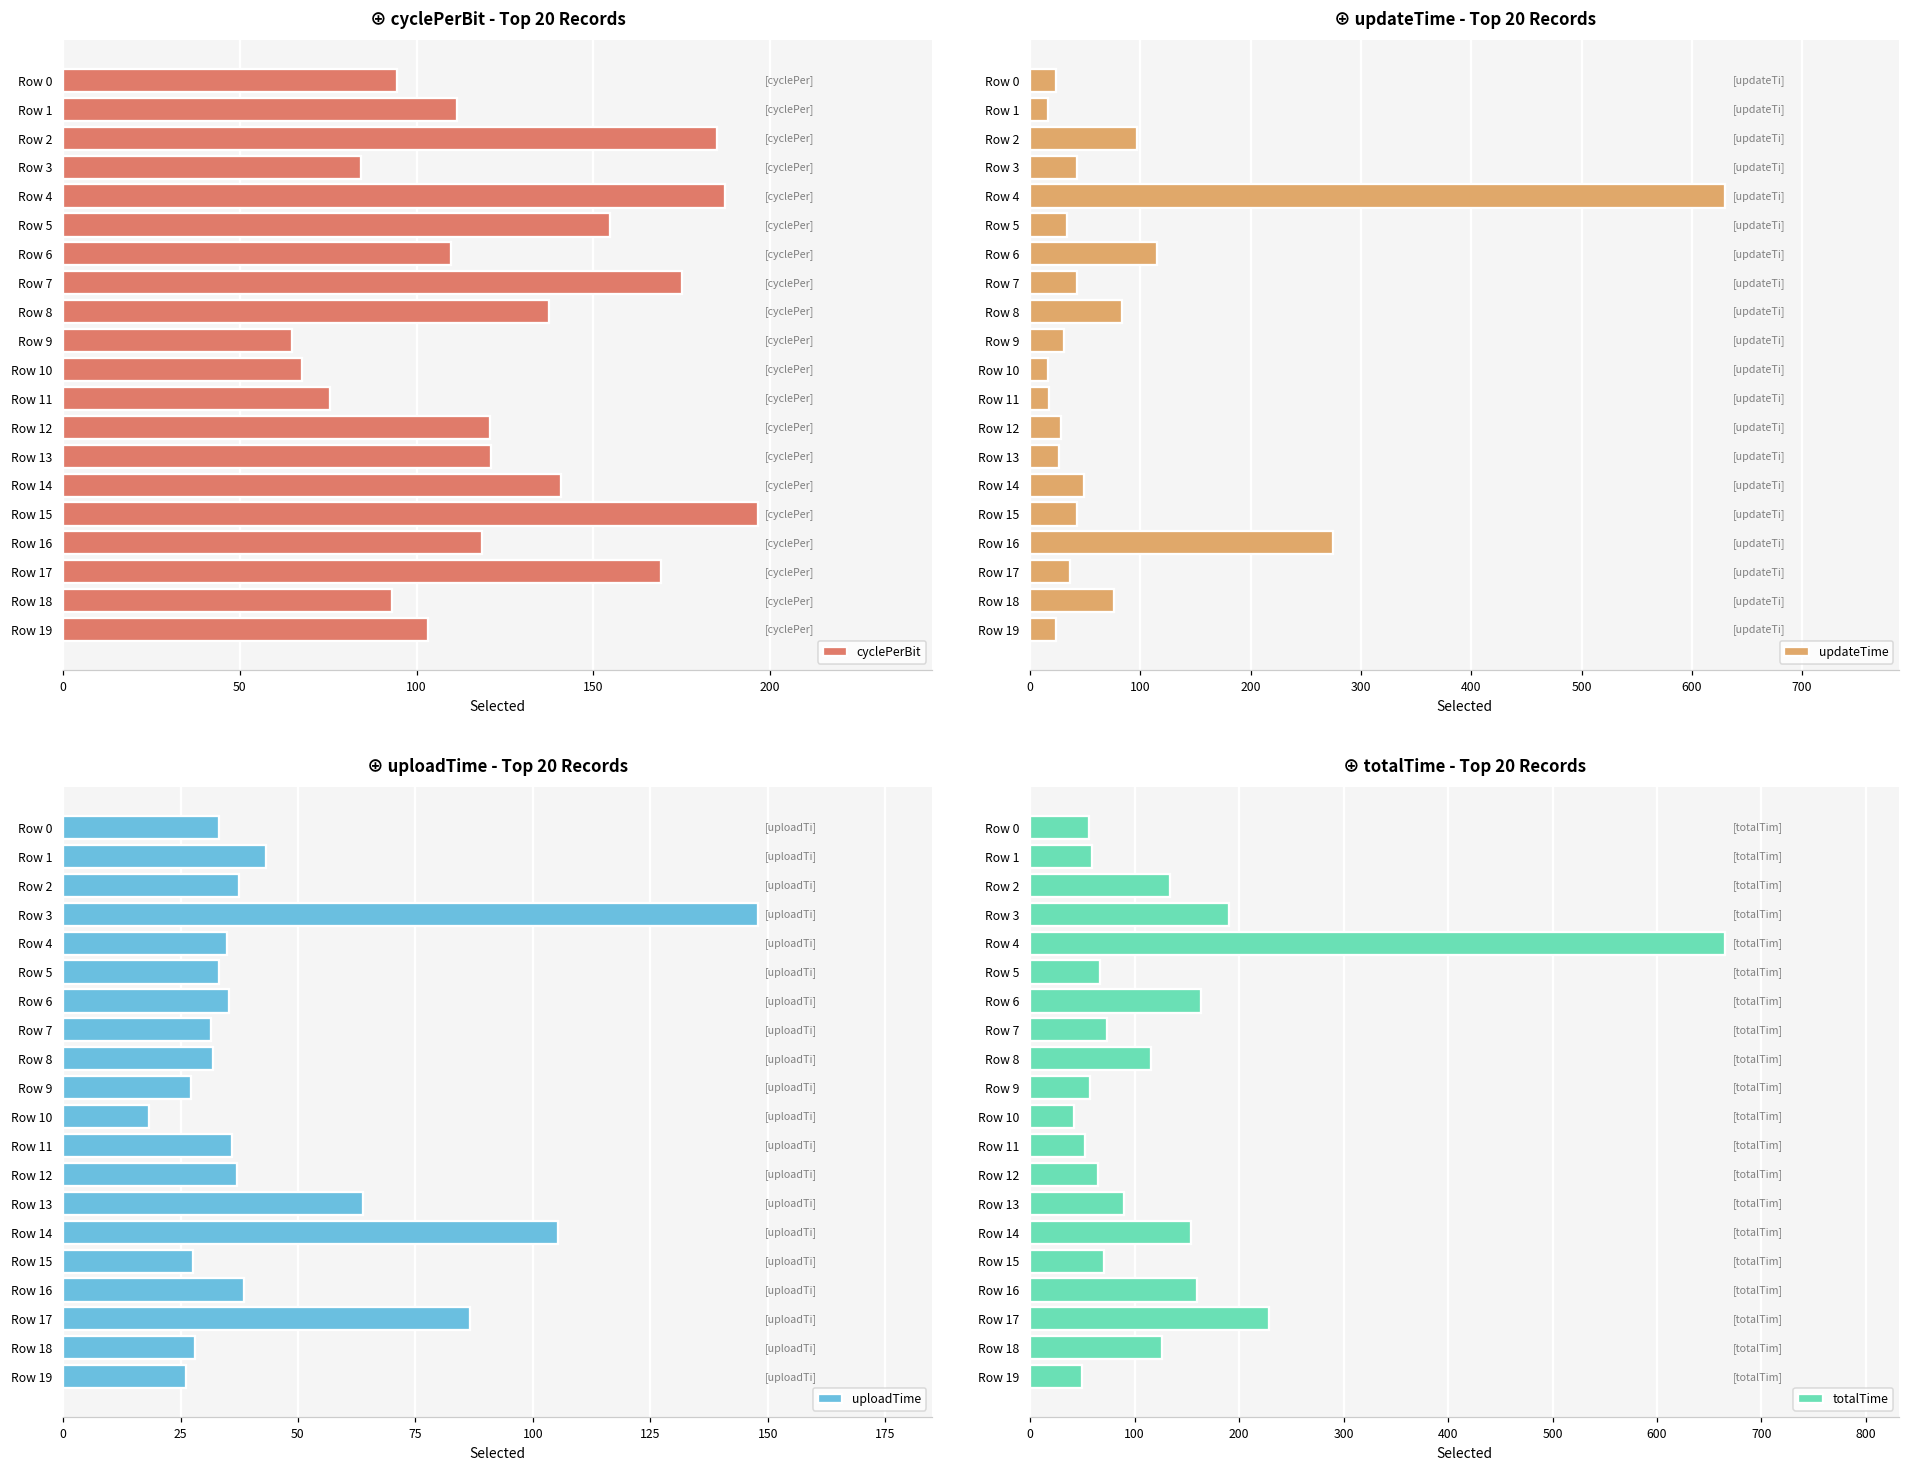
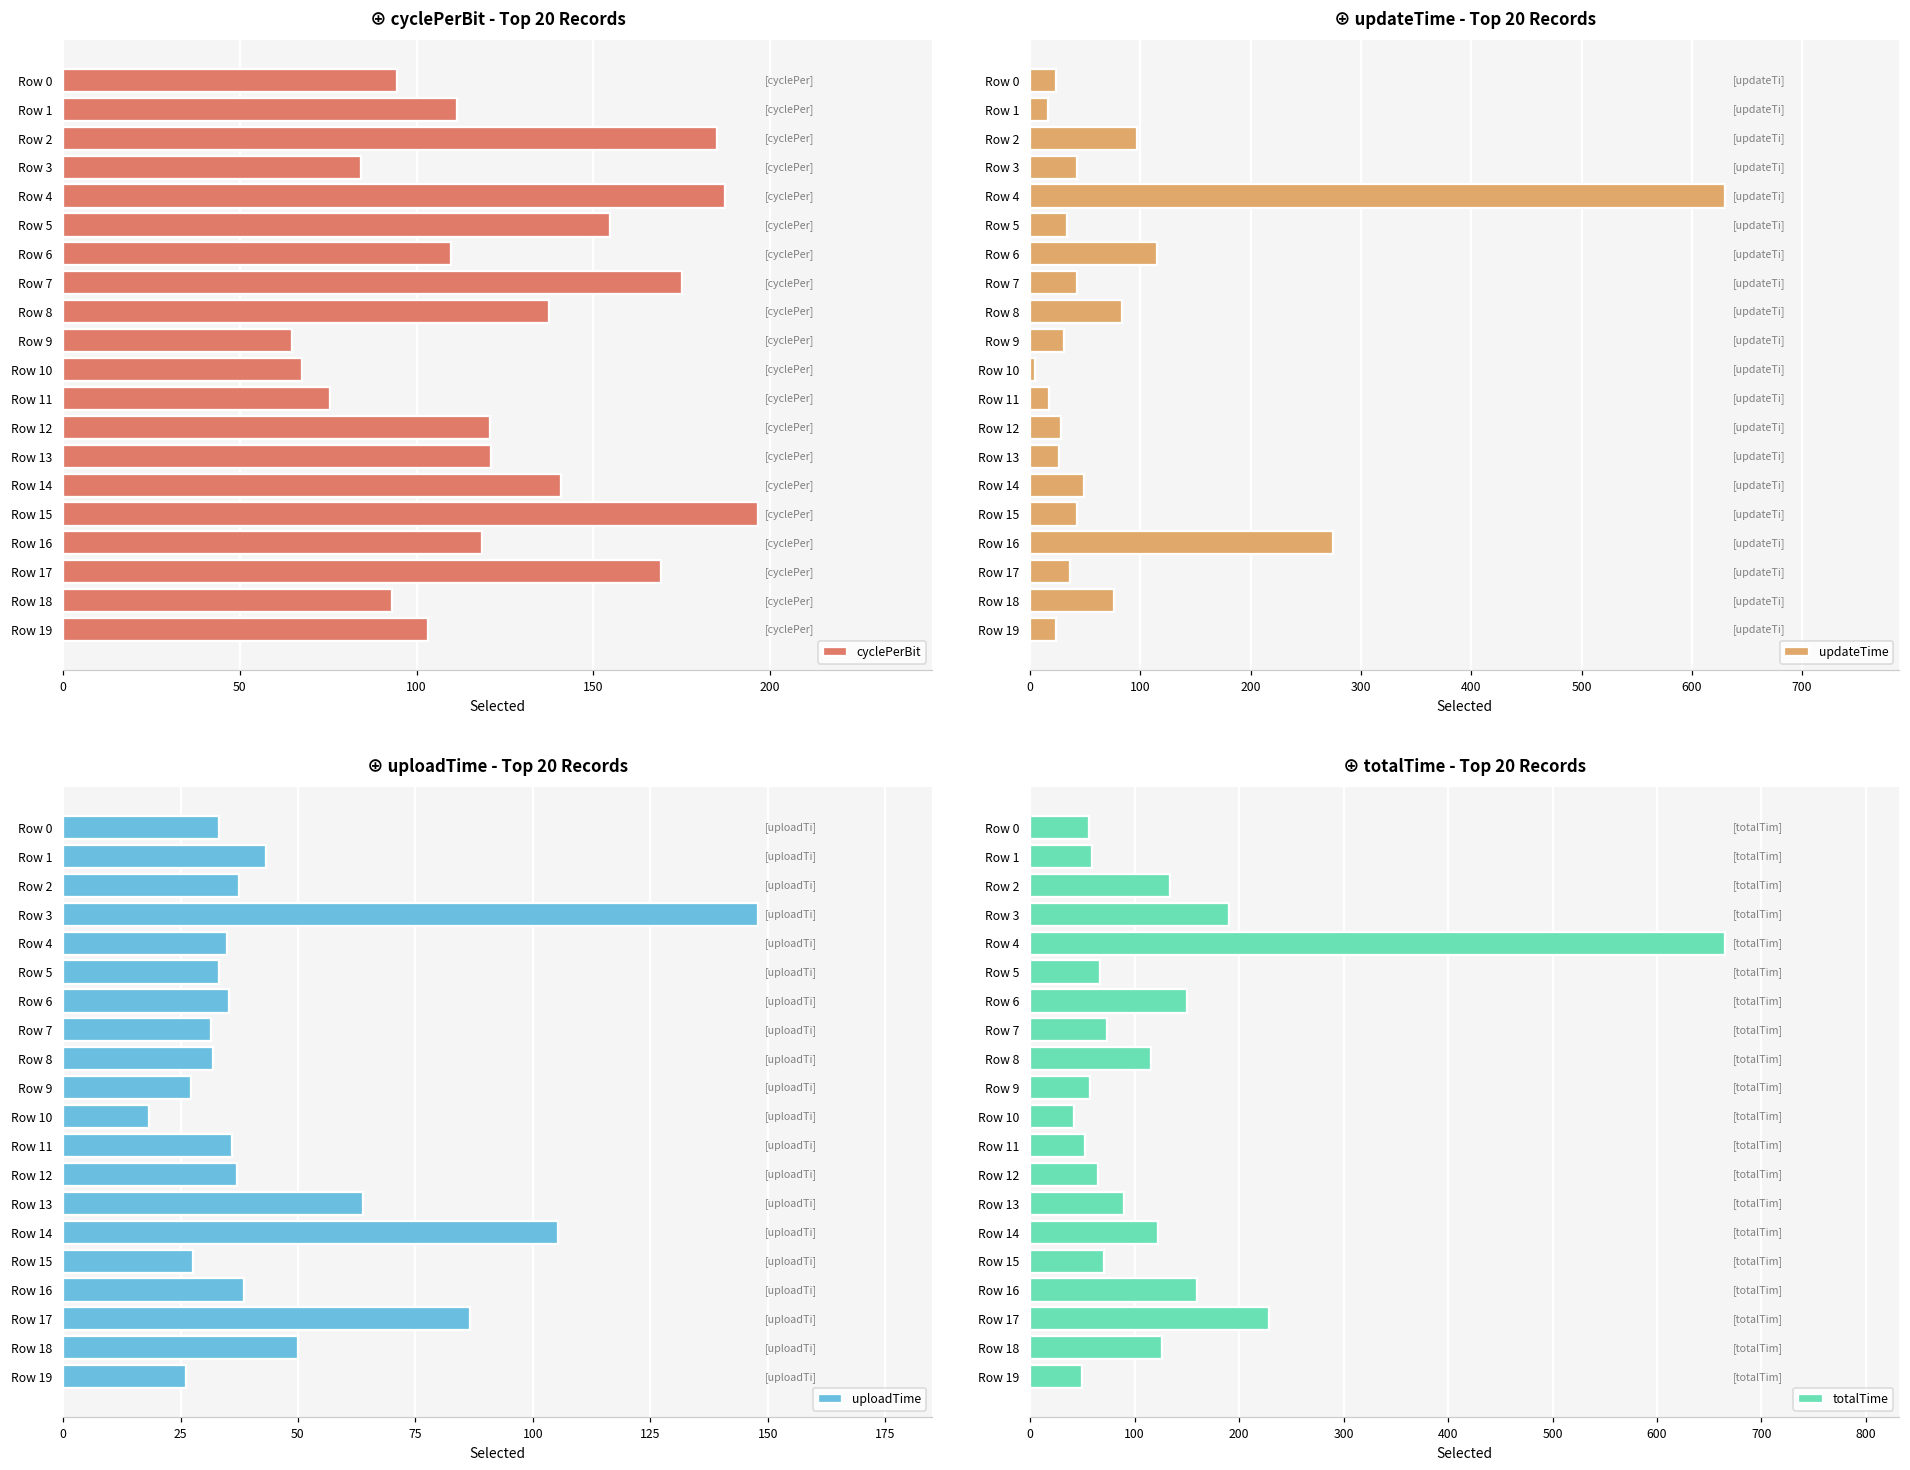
⊕ updateTime - Top 20 Records, Row 10: 16 -> 5
⊕ uploadTime - Top 20 Records, Row 18: 28 -> 50
⊕ totalTime - Top 20 Records, Row 6: 160 -> 150
⊕ totalTime - Top 20 Records, Row 14: 150 -> 120
